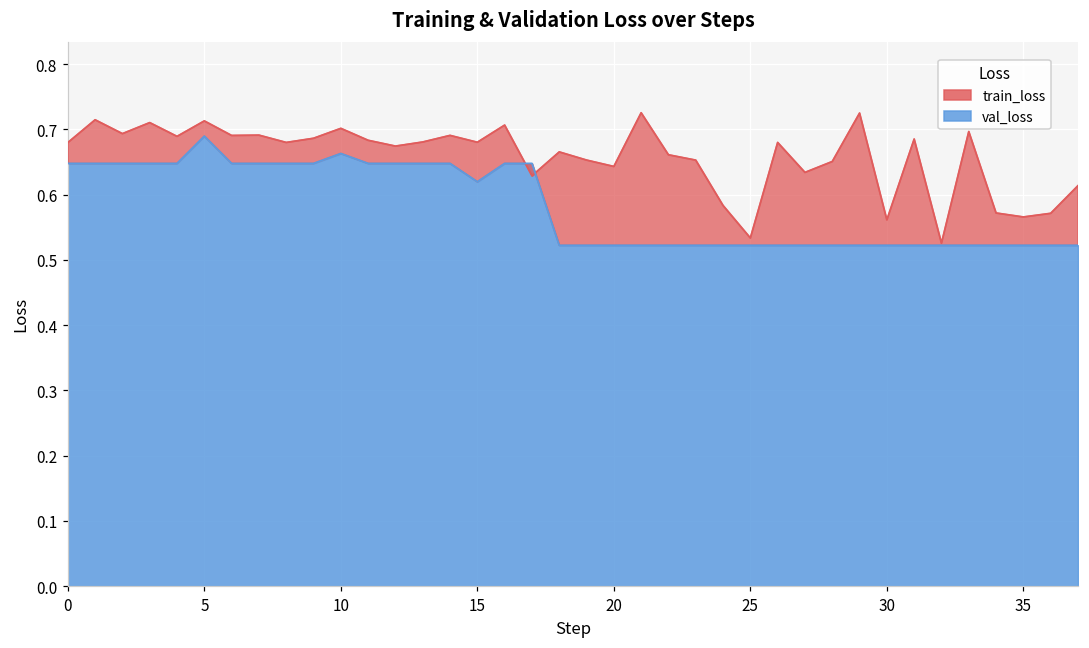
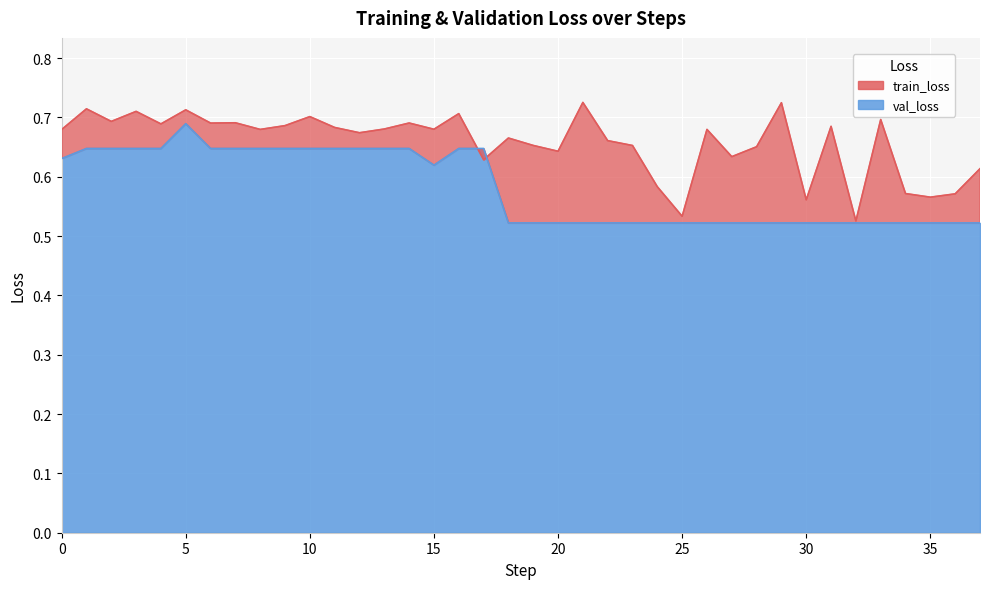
val_loss, 0: 0.65 -> 0.63
val_loss, 10: 0.66 -> 0.65
